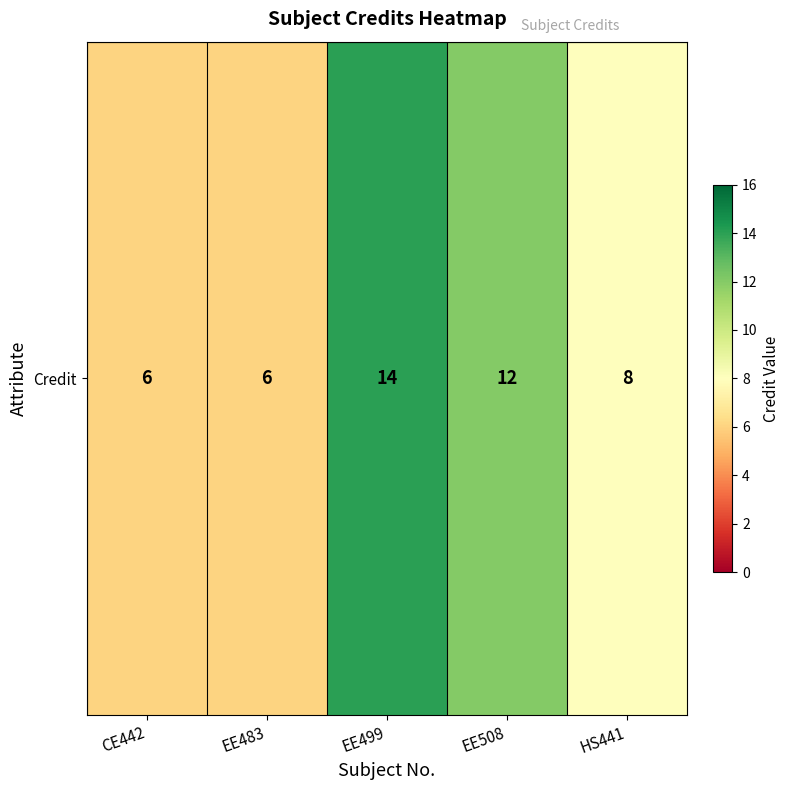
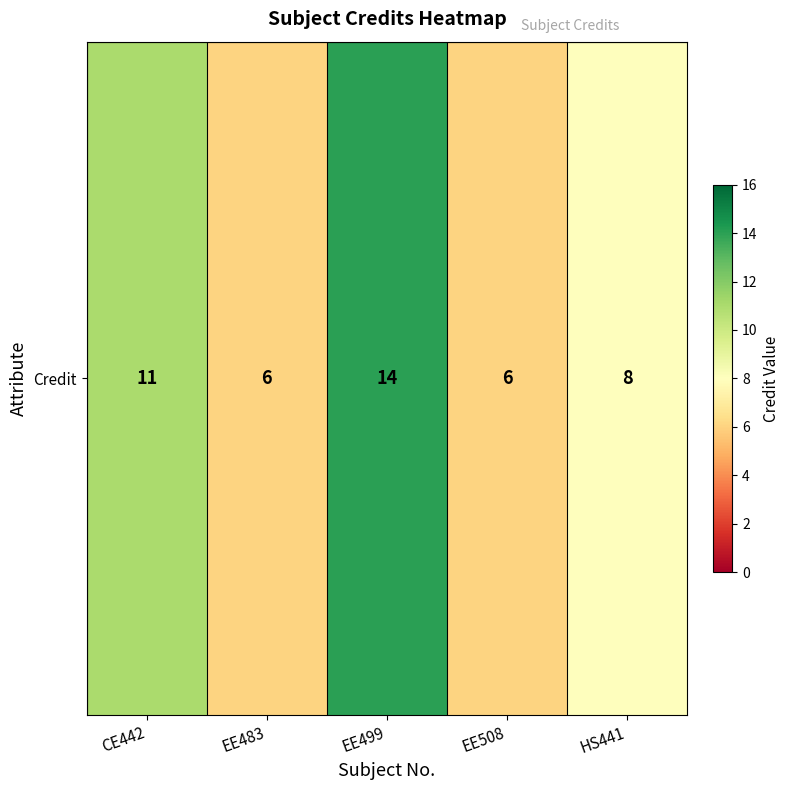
Credit, CE442: 6 -> 11
Credit, EE508: 12 -> 6
